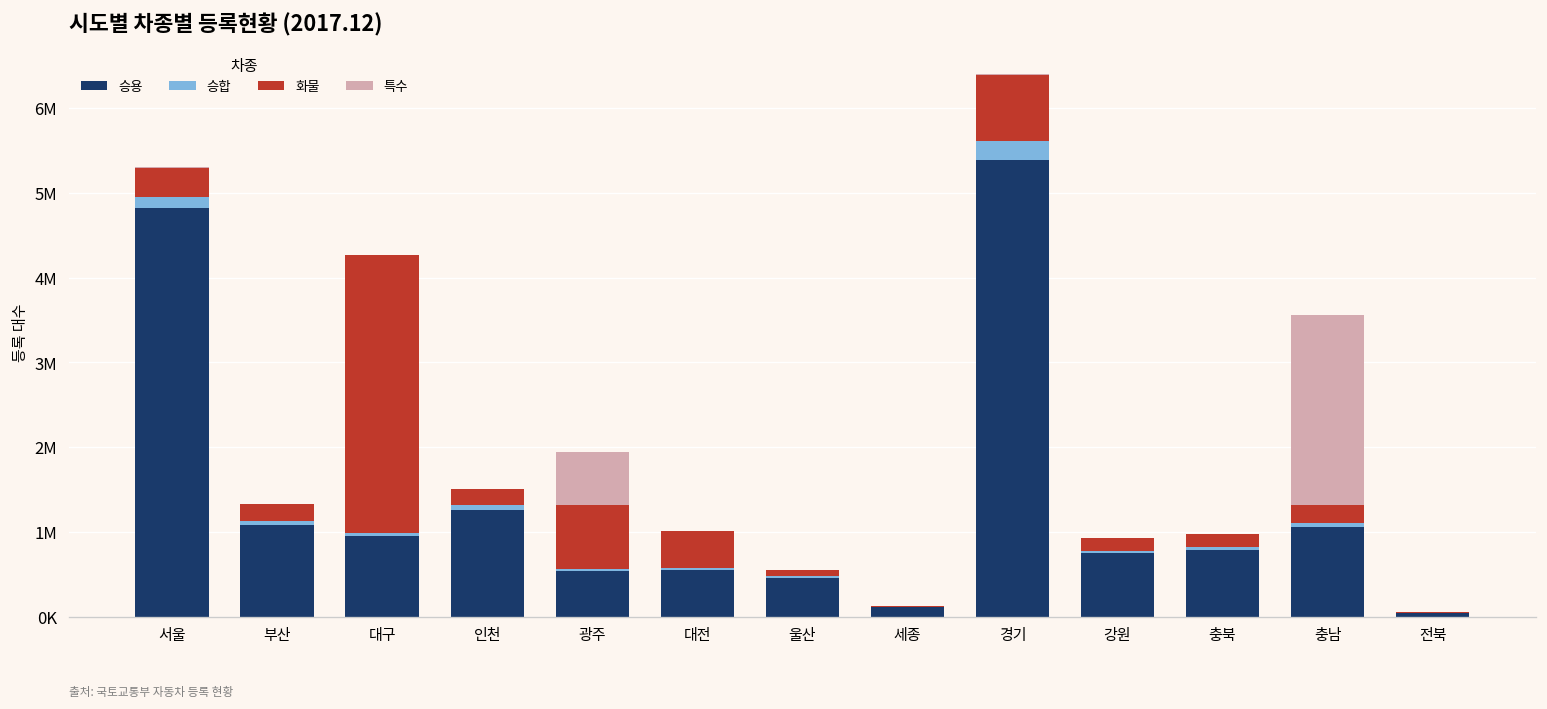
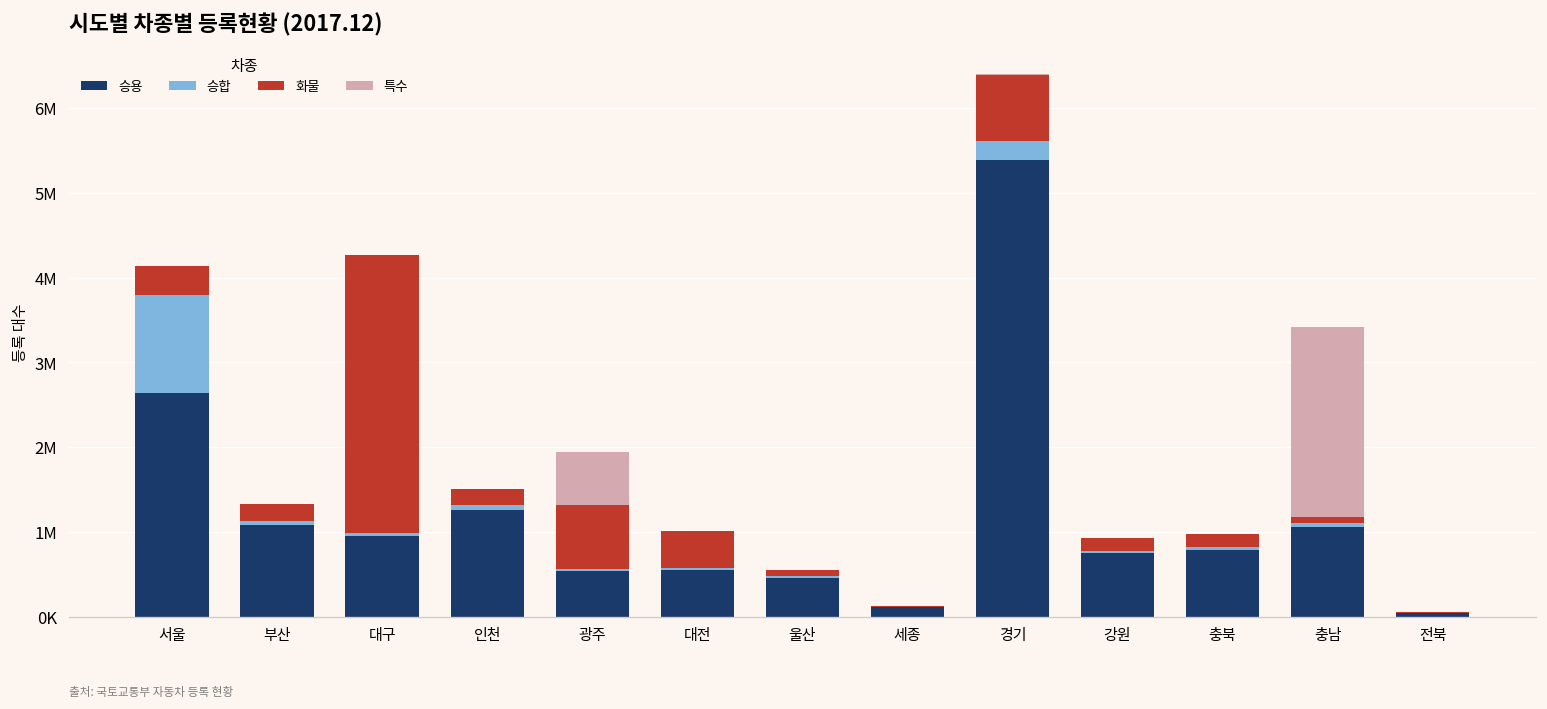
승용, 서울: 4800000 -> 2600000
승합, 서울: 100000 -> 1200000
화물, 충남: 200000 -> 100000
